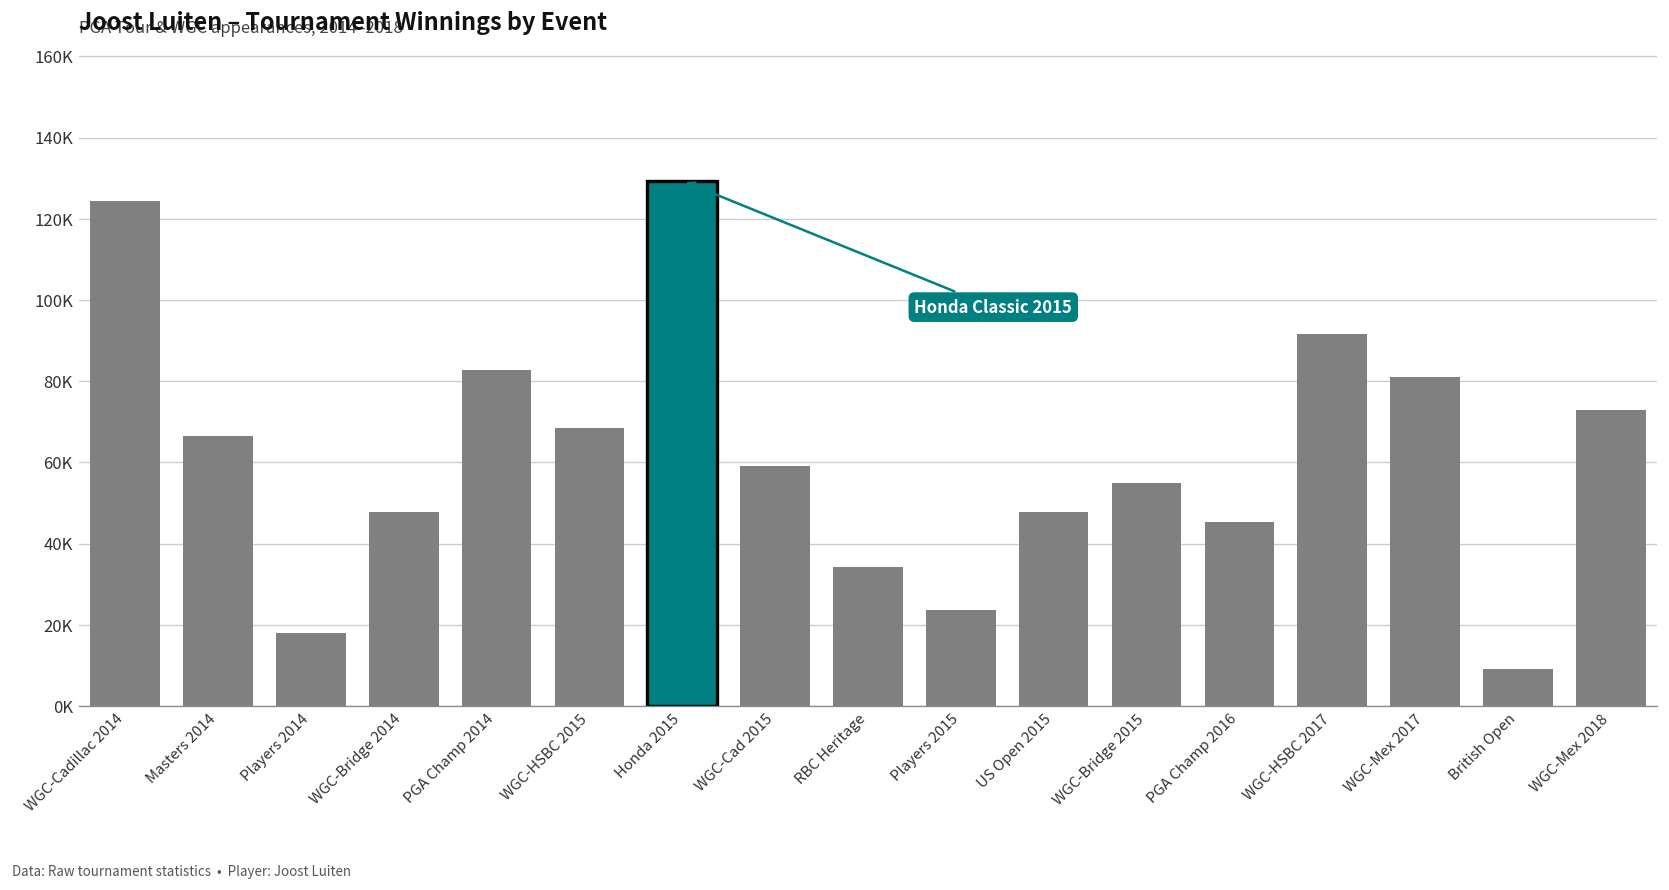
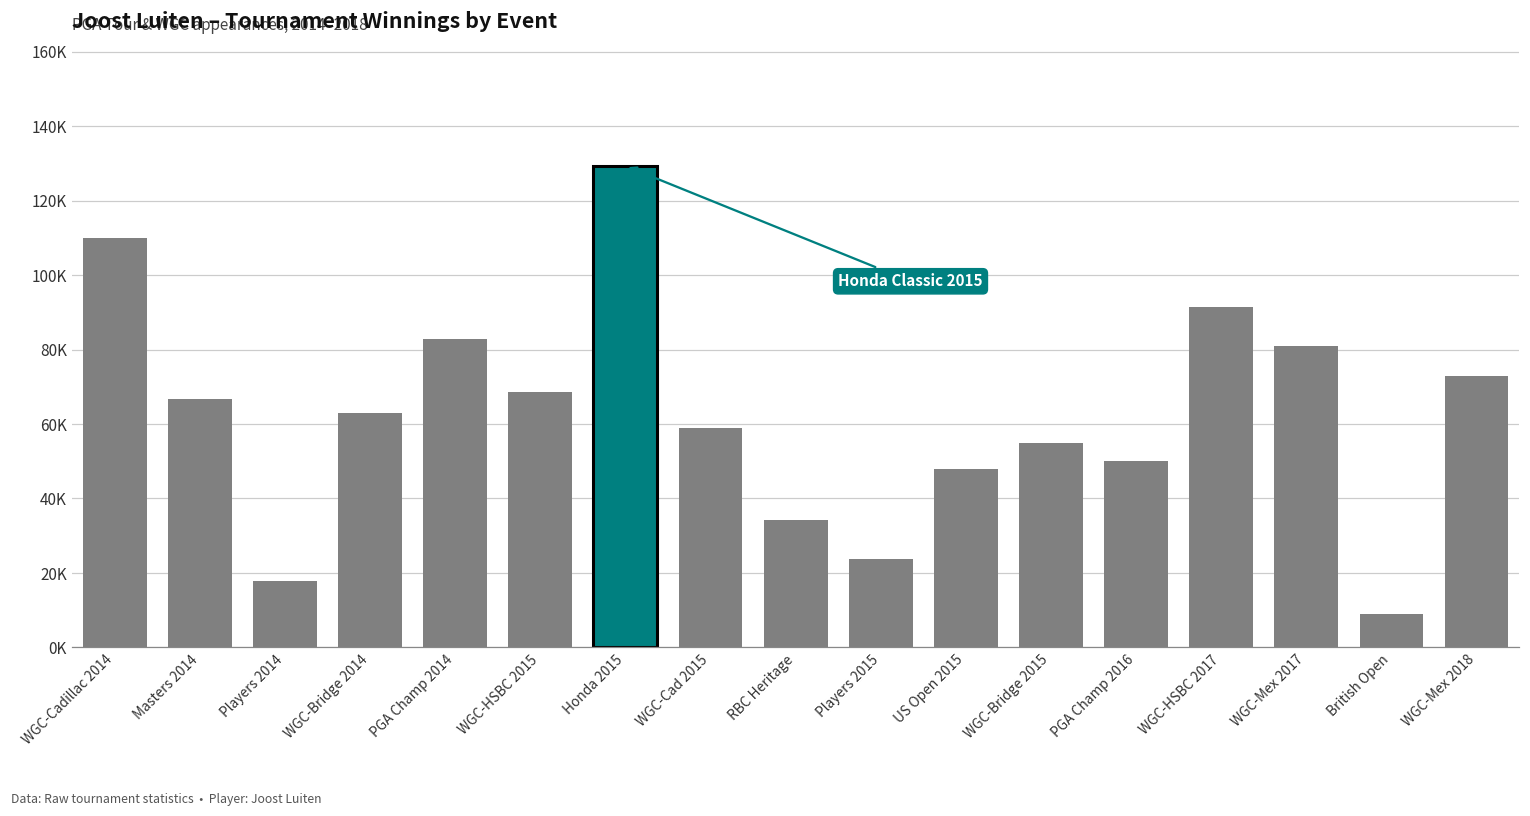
WGC-Cadillac 2014: 124000 -> 110000
WGC-Bridge 2014: 48000 -> 63000
PGA Champ 2016: 45000 -> 50000
